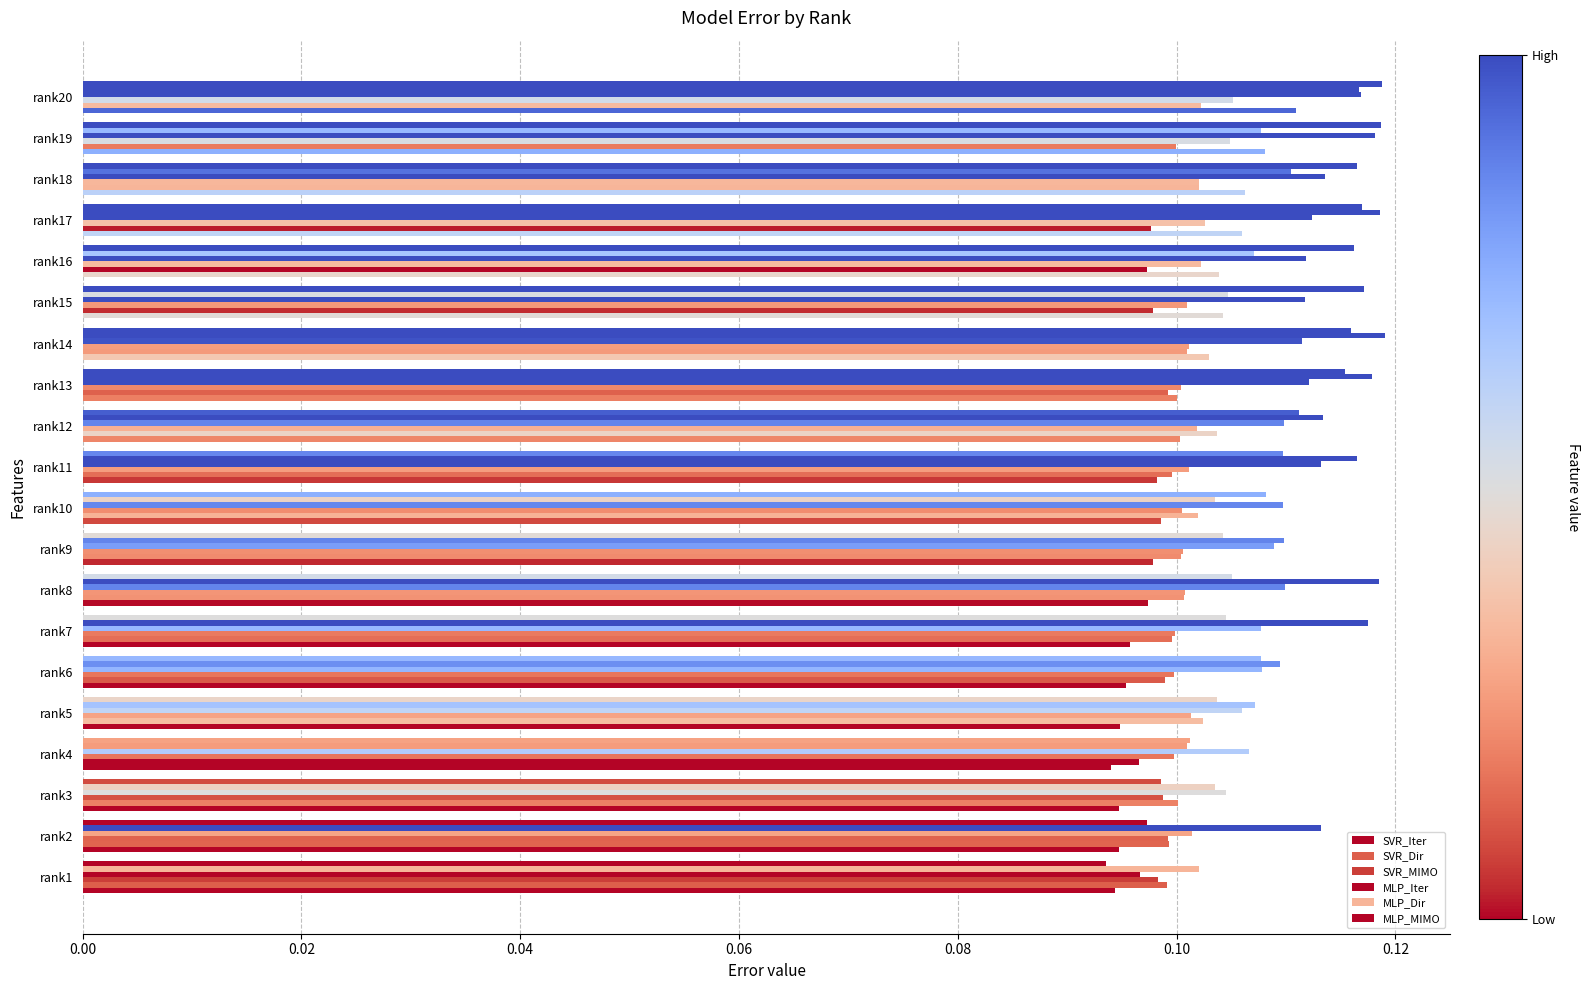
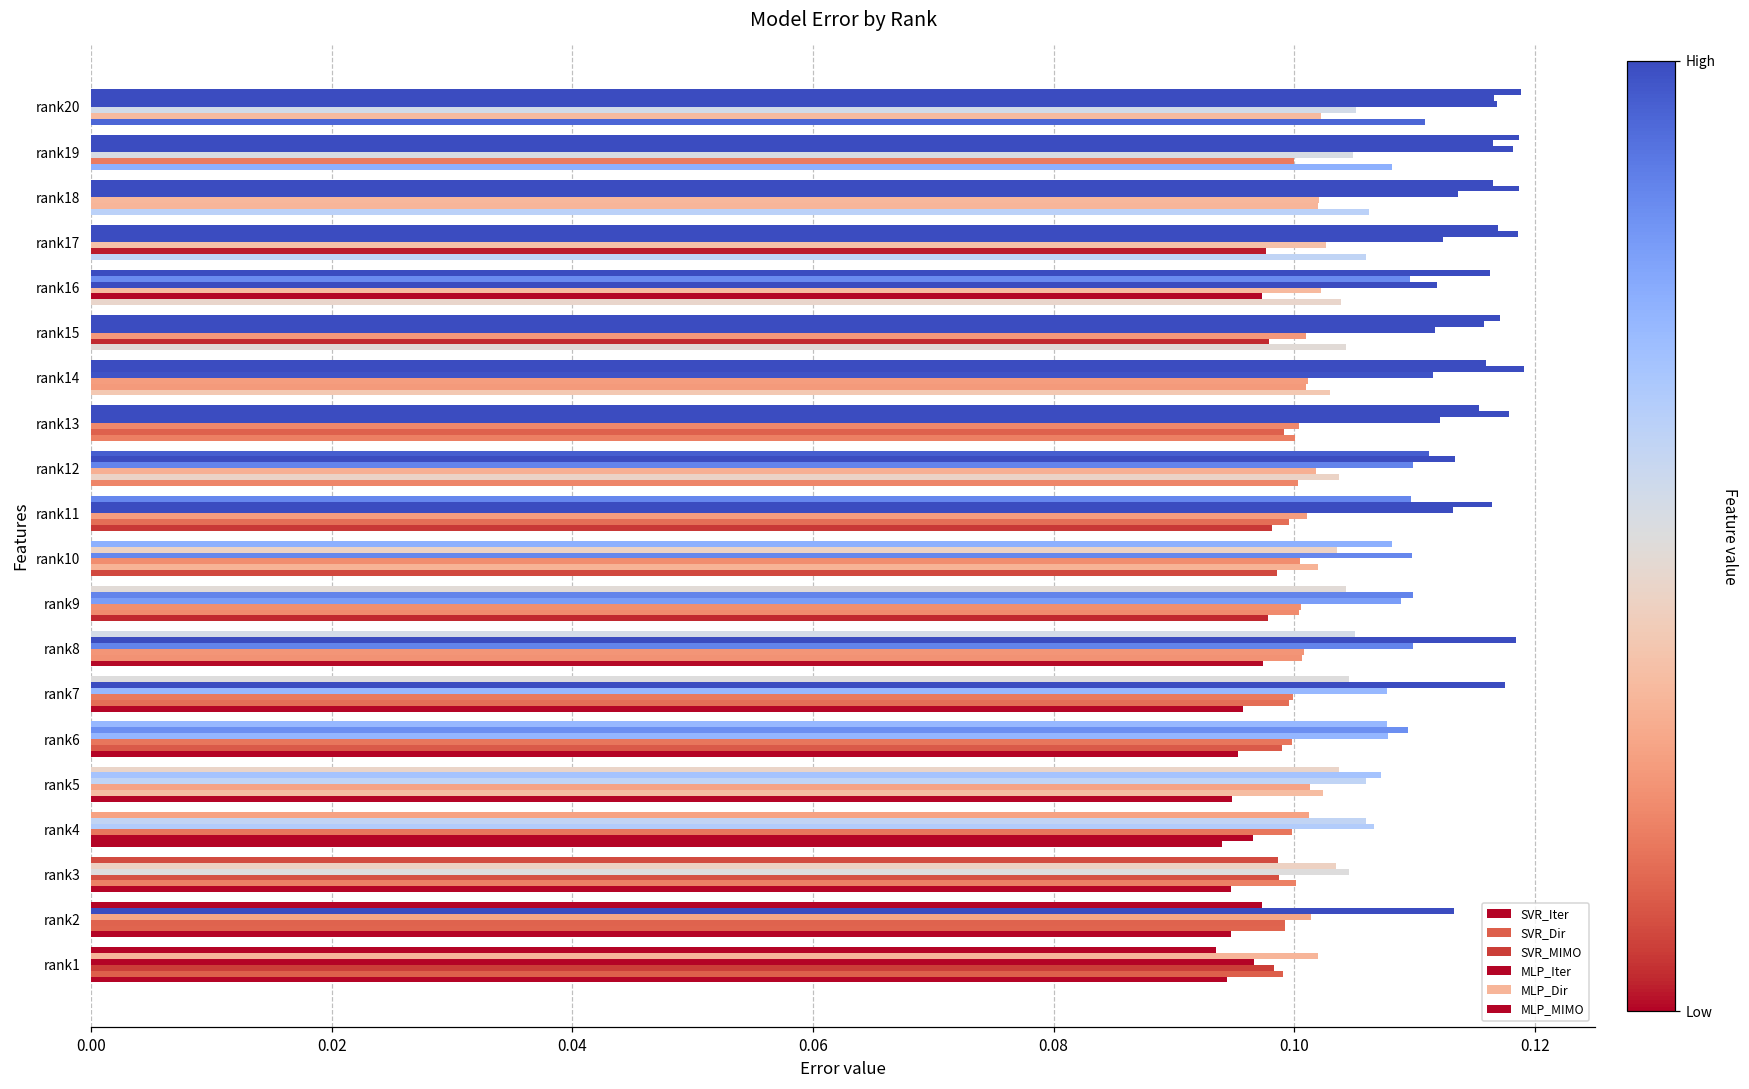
MLP_Dir, rank19: 0.1077 -> 0.1165
MLP_Dir, rank18: 0.1105 -> 0.1187
MLP_Dir, rank16: 0.1070 -> 0.1096
MLP_Dir, rank15: 0.1047 -> 0.1157
MLP_Dir, rank4: 0.1010 -> 0.1059
